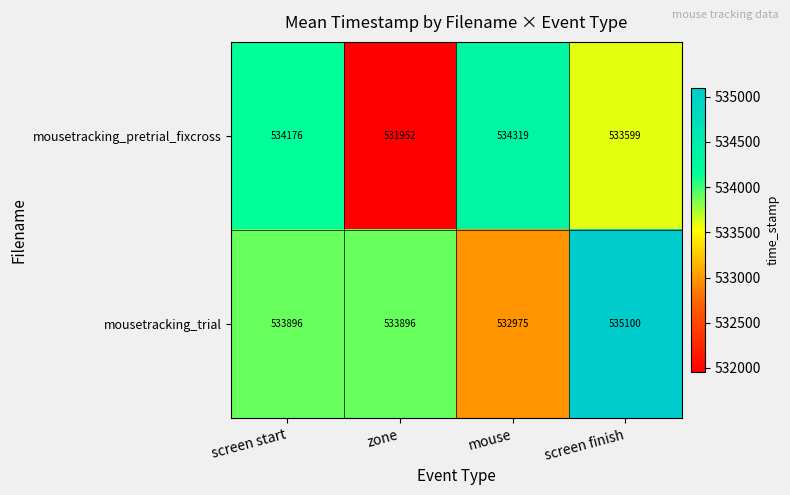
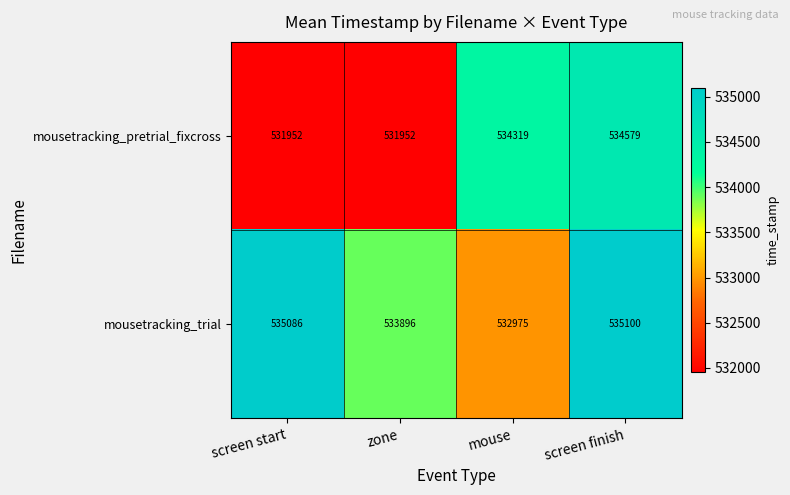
mousetracking_pretrial_fixcross, screen start: 534176 -> 531952
mousetracking_pretrial_fixcross, screen finish: 533599 -> 534579
mousetracking_trial, screen start: 533896 -> 535086
